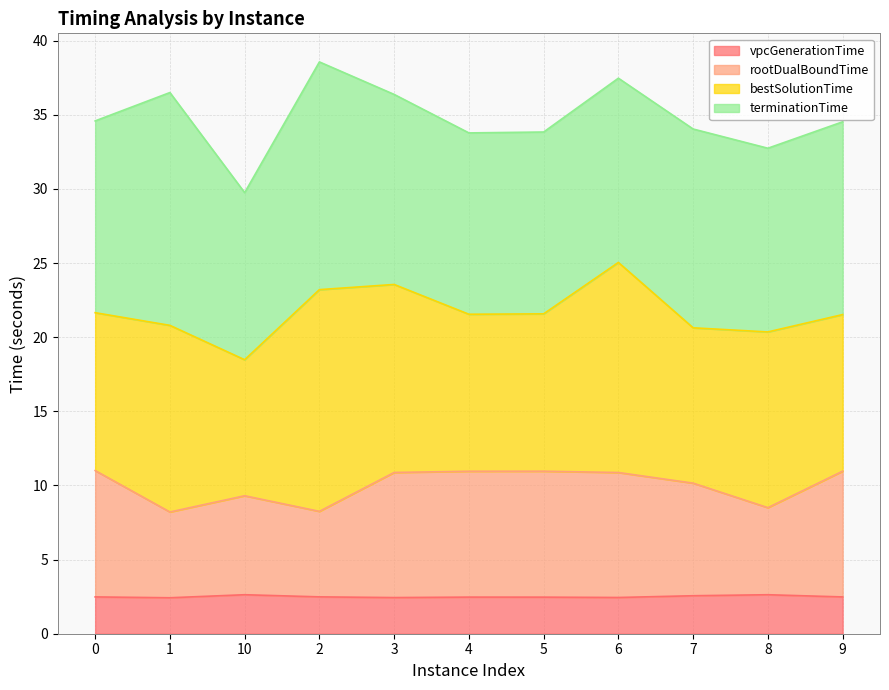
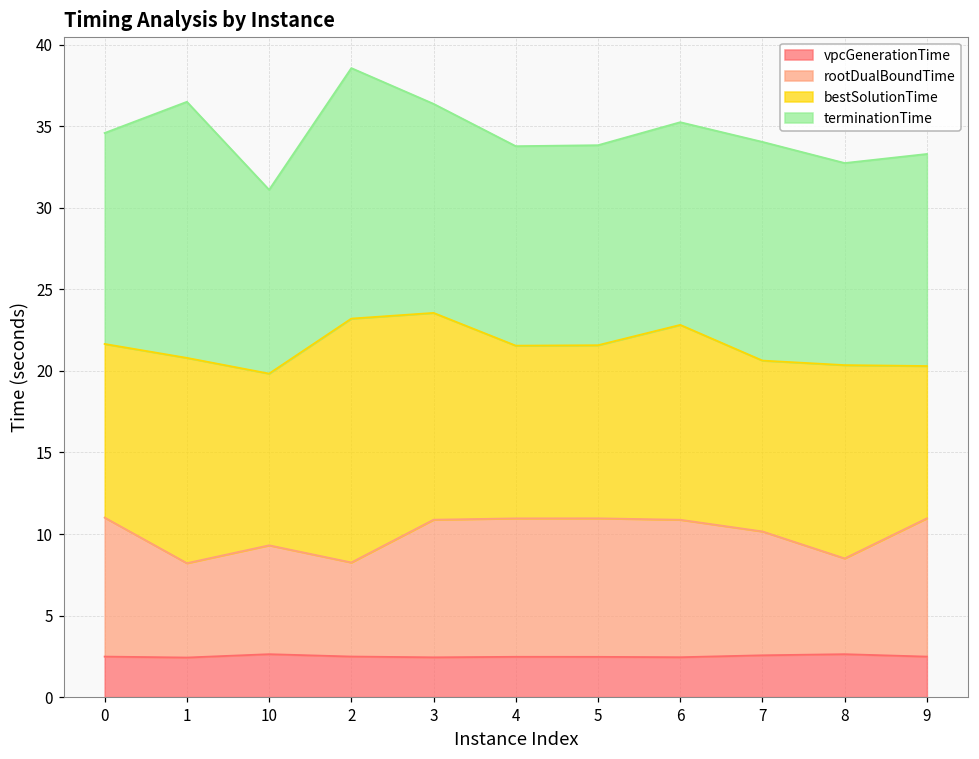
bestSolutionTime, 10: 9.2 -> 10.5
bestSolutionTime, 6: 14.2 -> 11.9
bestSolutionTime, 9: 10.6 -> 9.3
